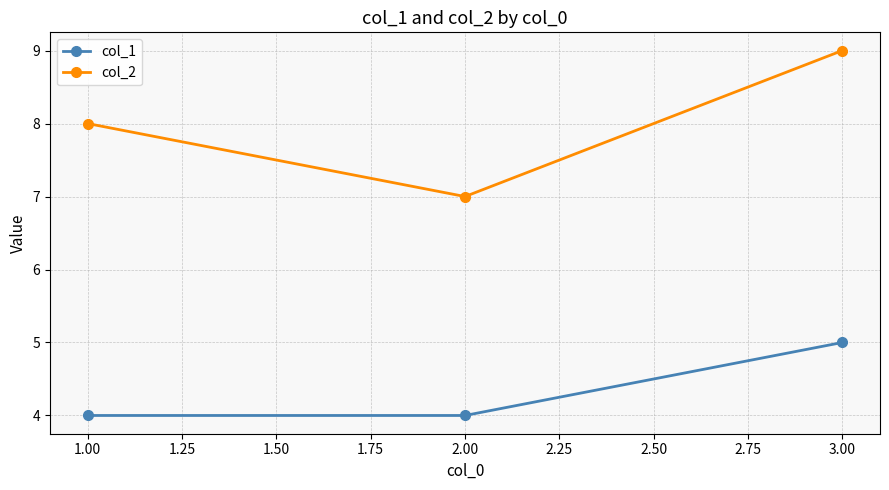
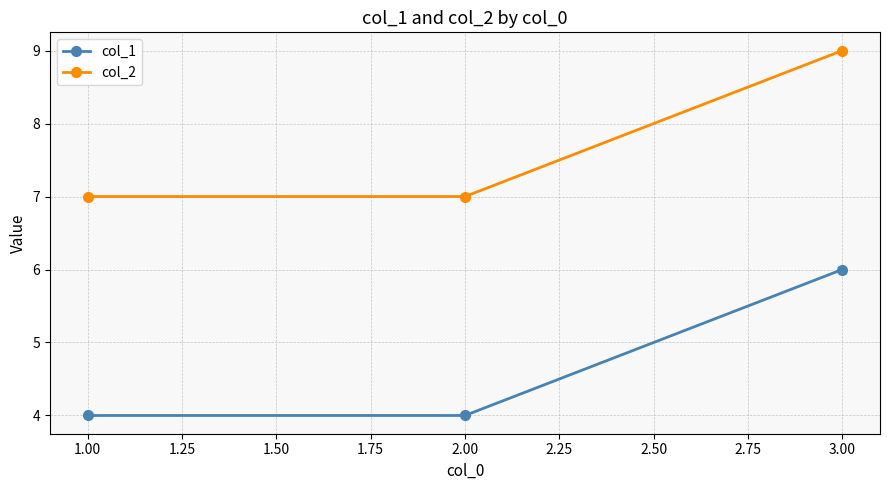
col_2, 1.00: 8 -> 7
col_1, 3.00: 5 -> 6
